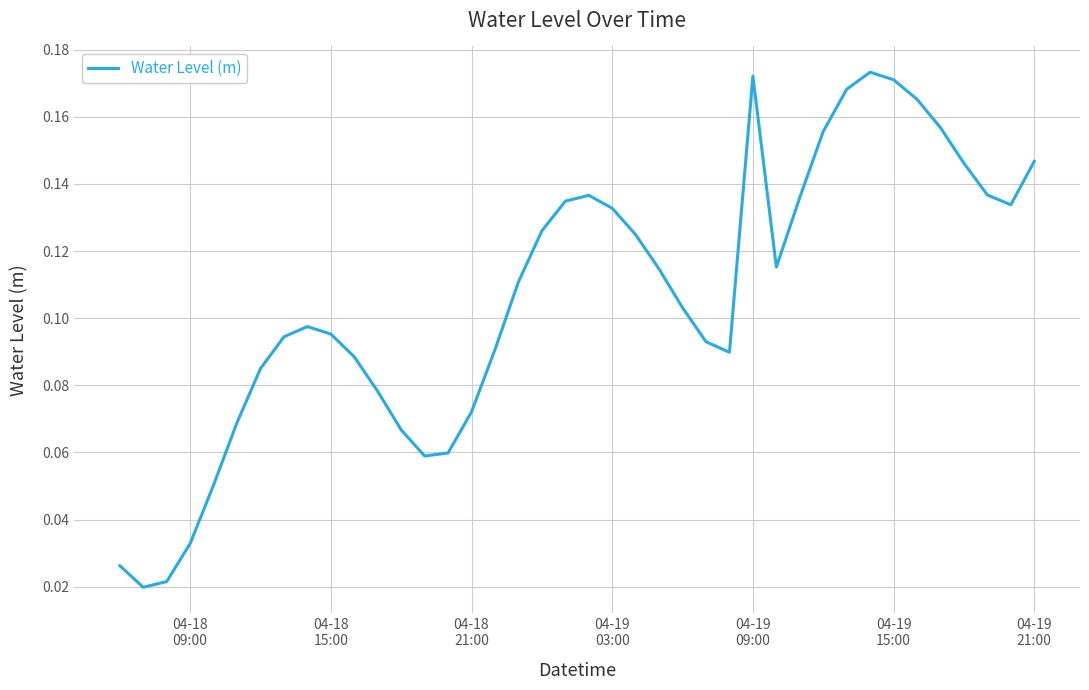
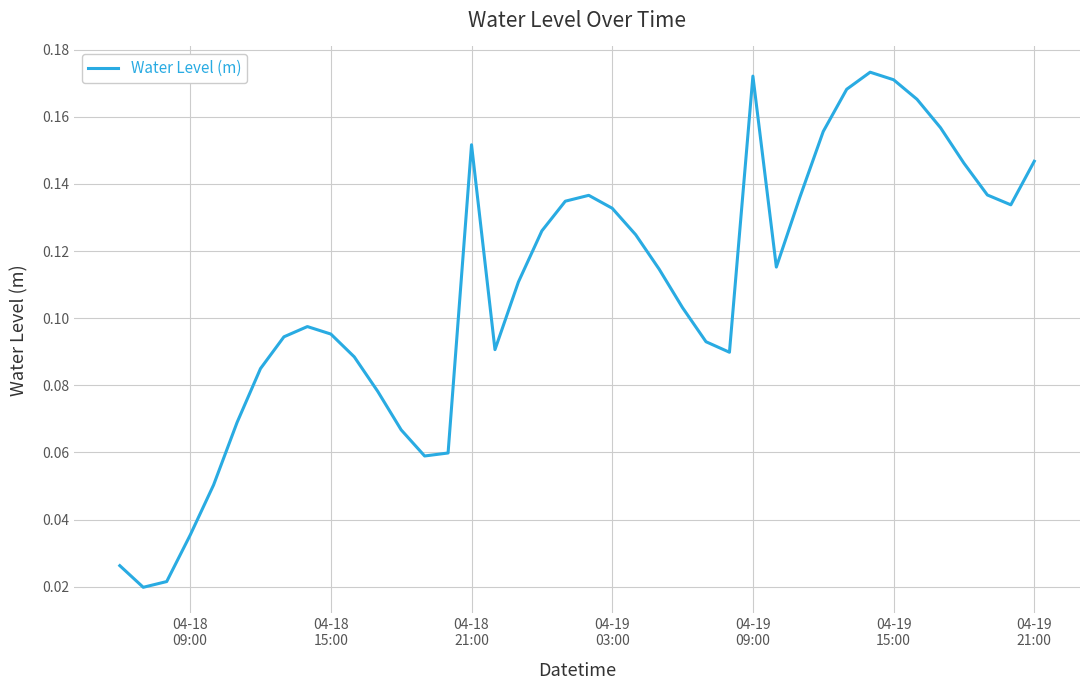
04-18 09:00: 0.033 -> 0.035
04-18 21:00: 0.072 -> 0.152
